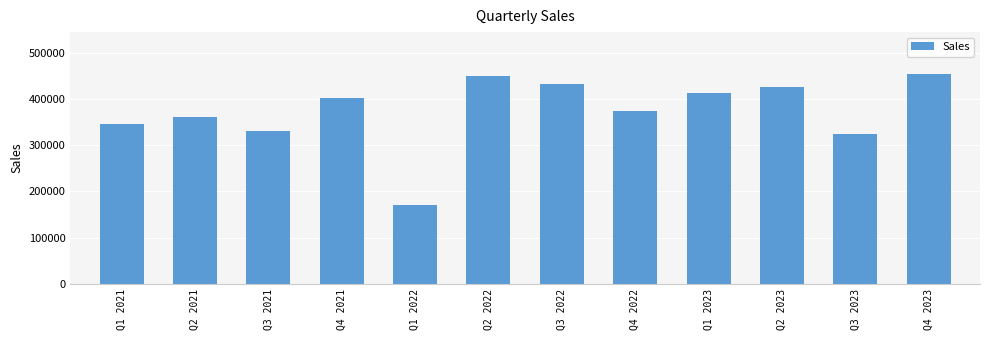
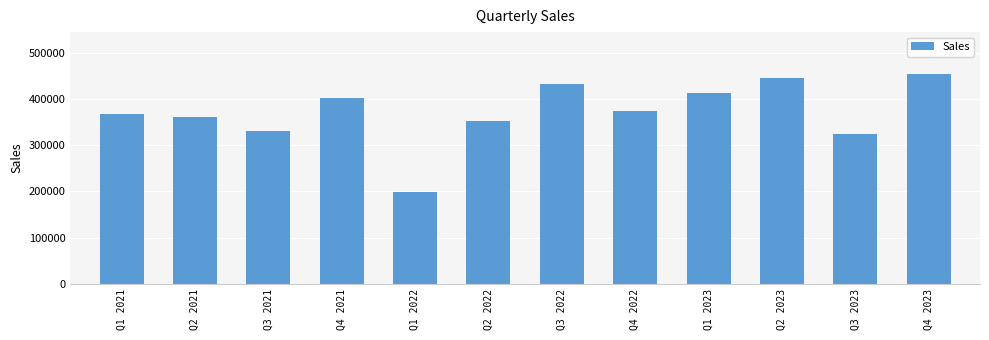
Q1 2021: 350000 -> 370000
Q1 2022: 170000 -> 200000
Q2 2022: 450000 -> 350000
Q2 2023: 430000 -> 440000
